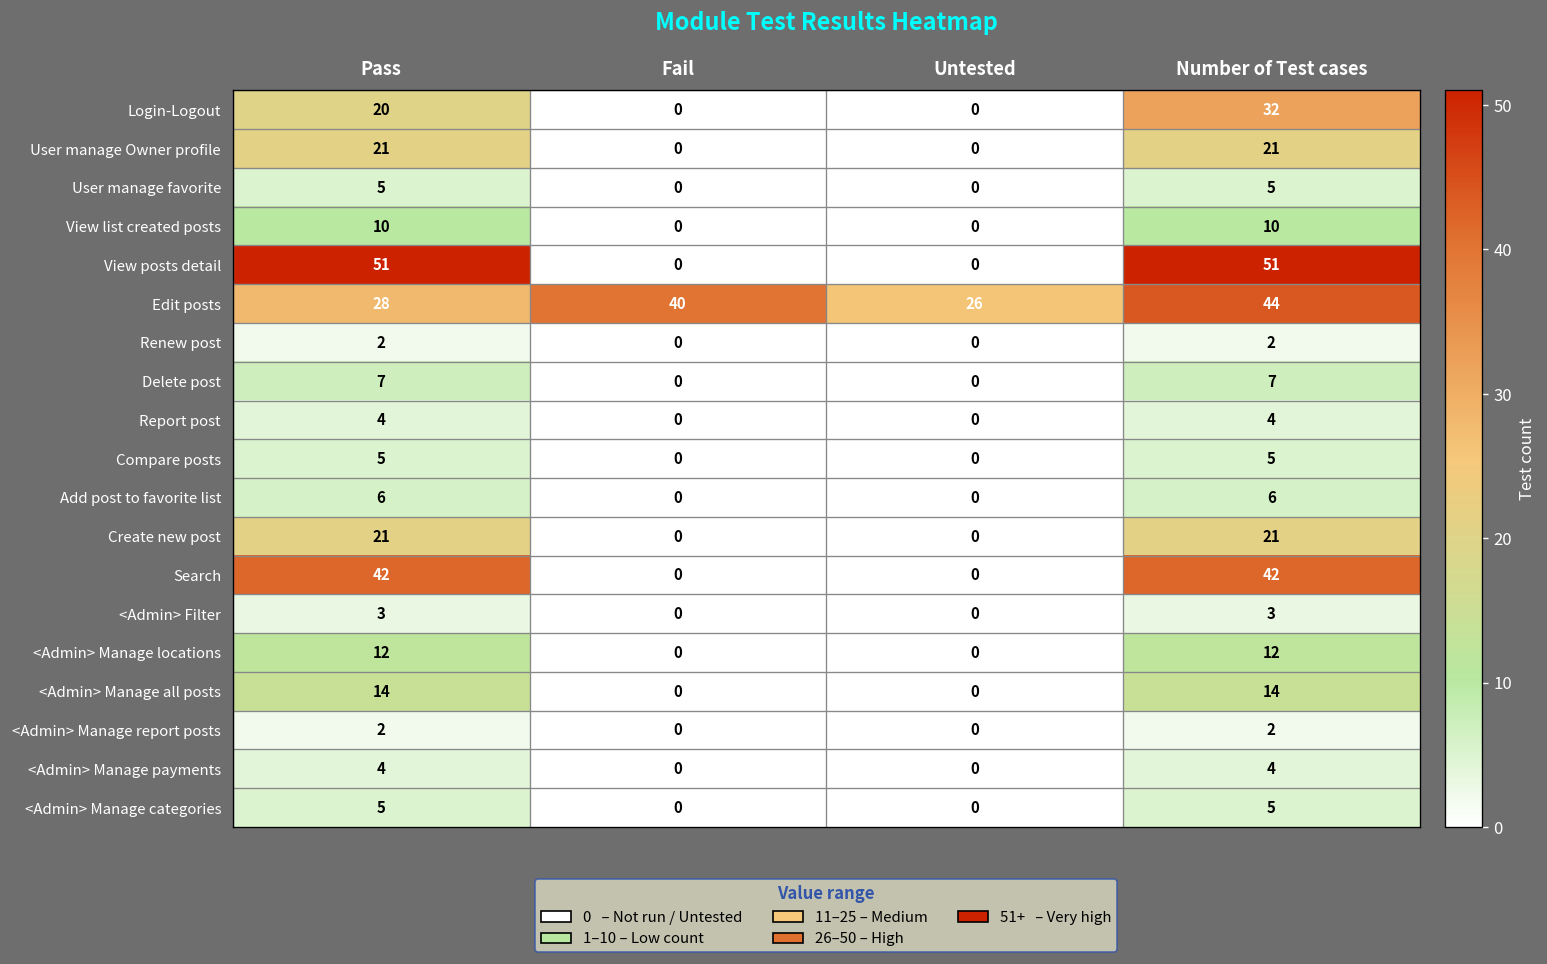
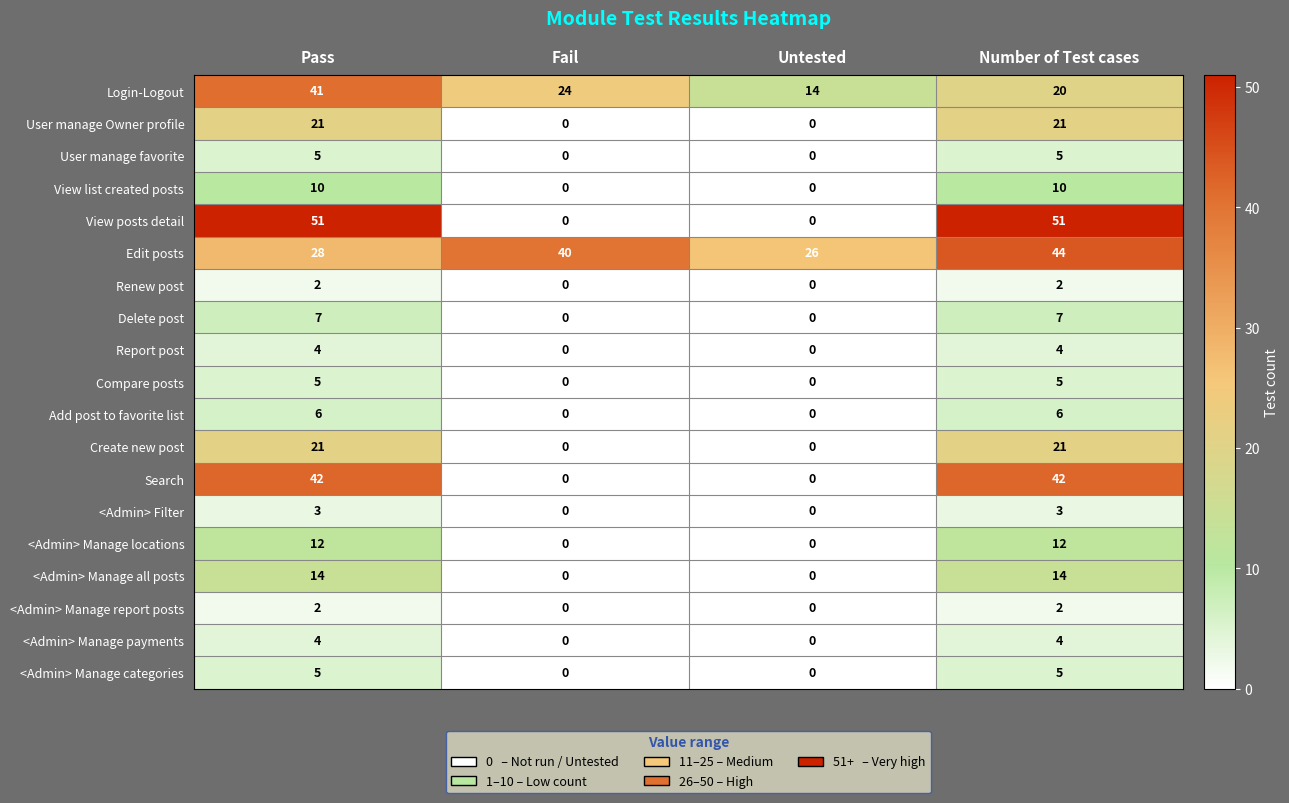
Login-Logout, Pass: 20 -> 41
Login-Logout, Fail: 0 -> 24
Login-Logout, Untested: 0 -> 14
Login-Logout, Number of Test cases: 32 -> 20
